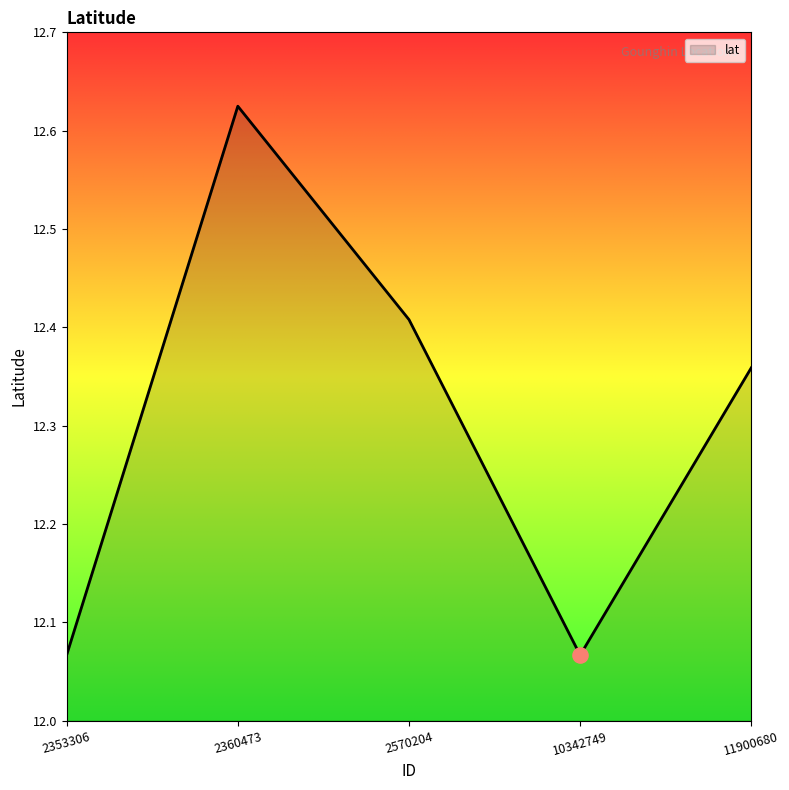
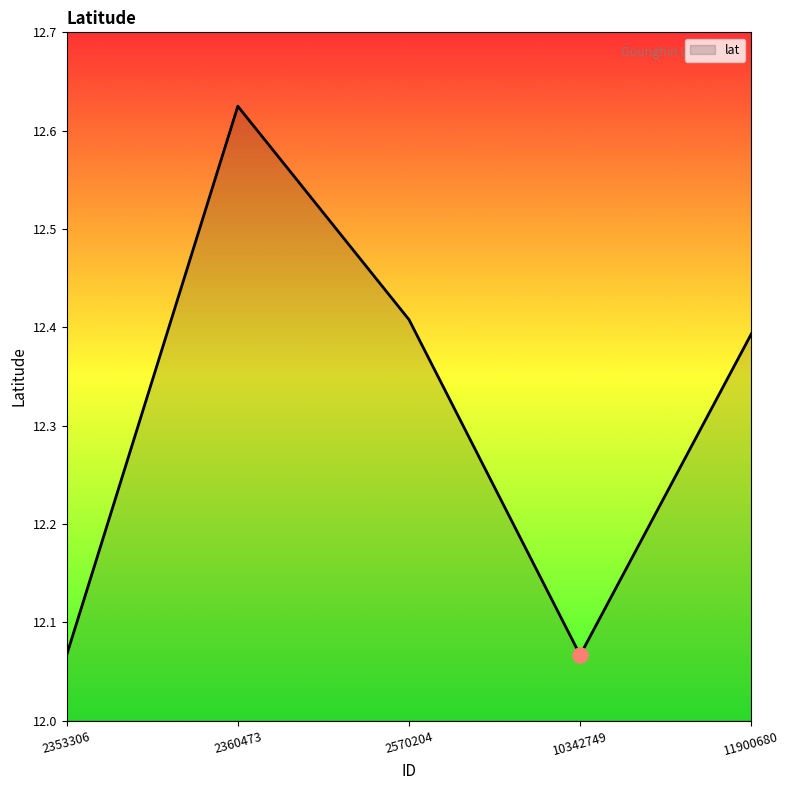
lat, 11900680: 12.36 -> 12.39
